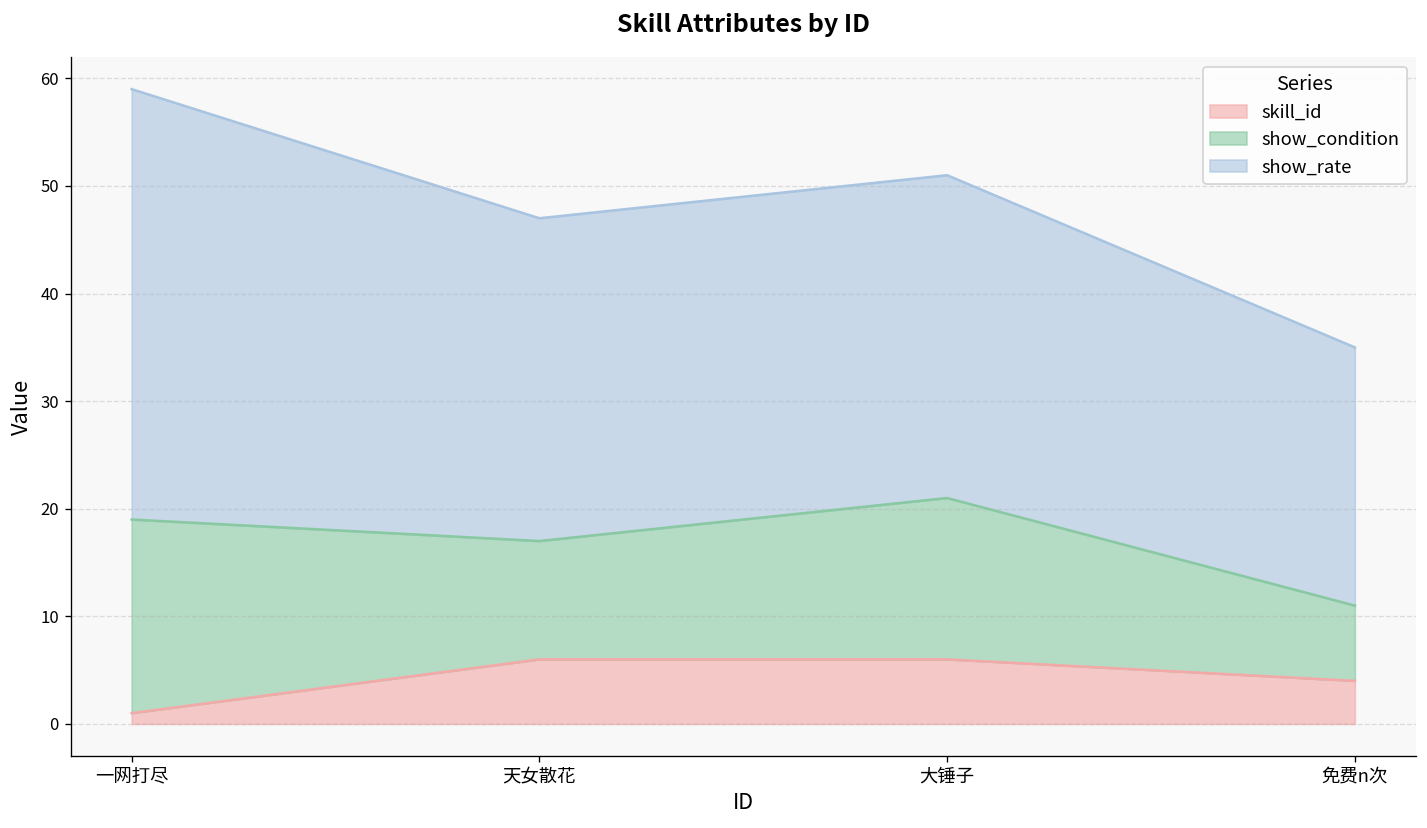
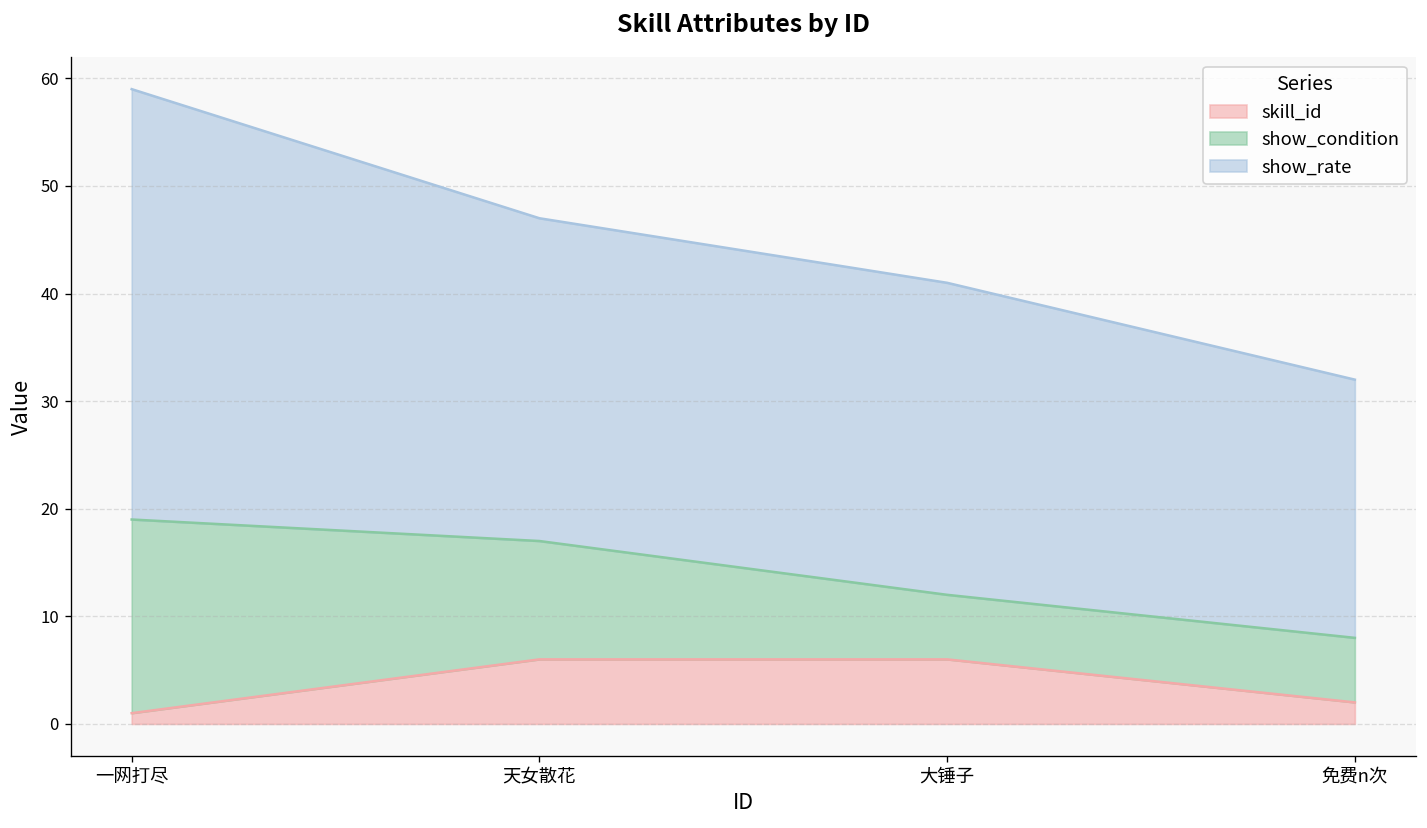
show_condition, 大锤子: 15 -> 6
show_rate, 大锤子: 30 -> 29
skill_id, 免费n次: 4 -> 2
show_condition, 免费n次: 7 -> 6
